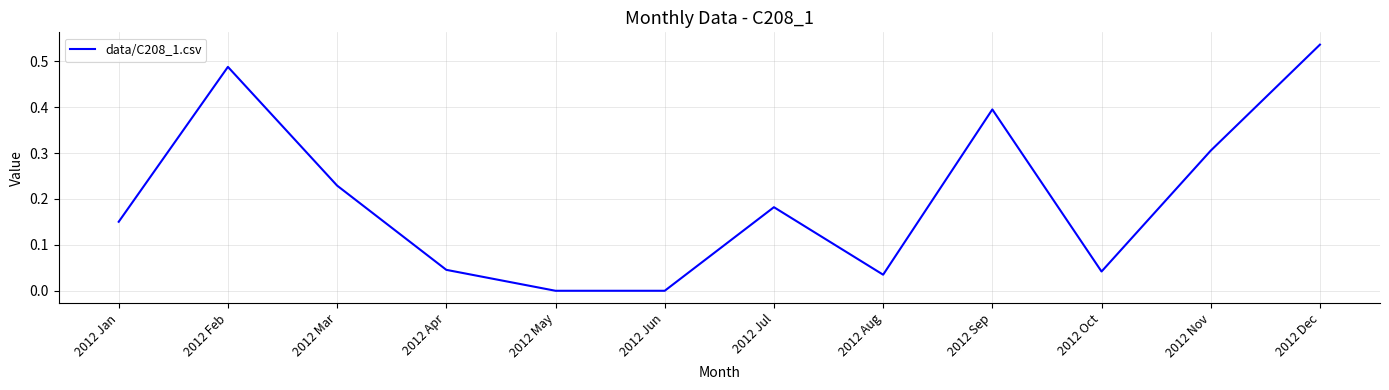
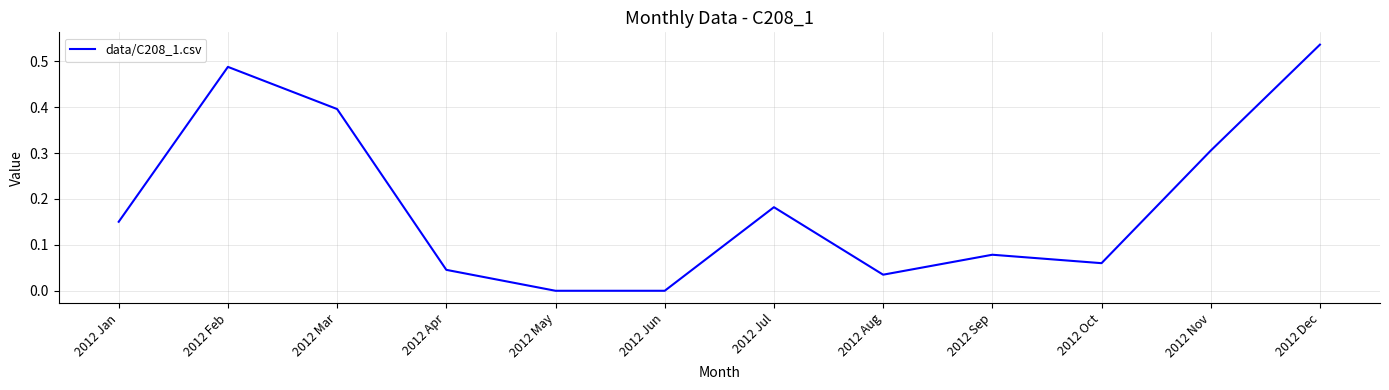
2012 Mar: 0.23 -> 0.40
2012 Sep: 0.40 -> 0.08
2012 Oct: 0.04 -> 0.06
